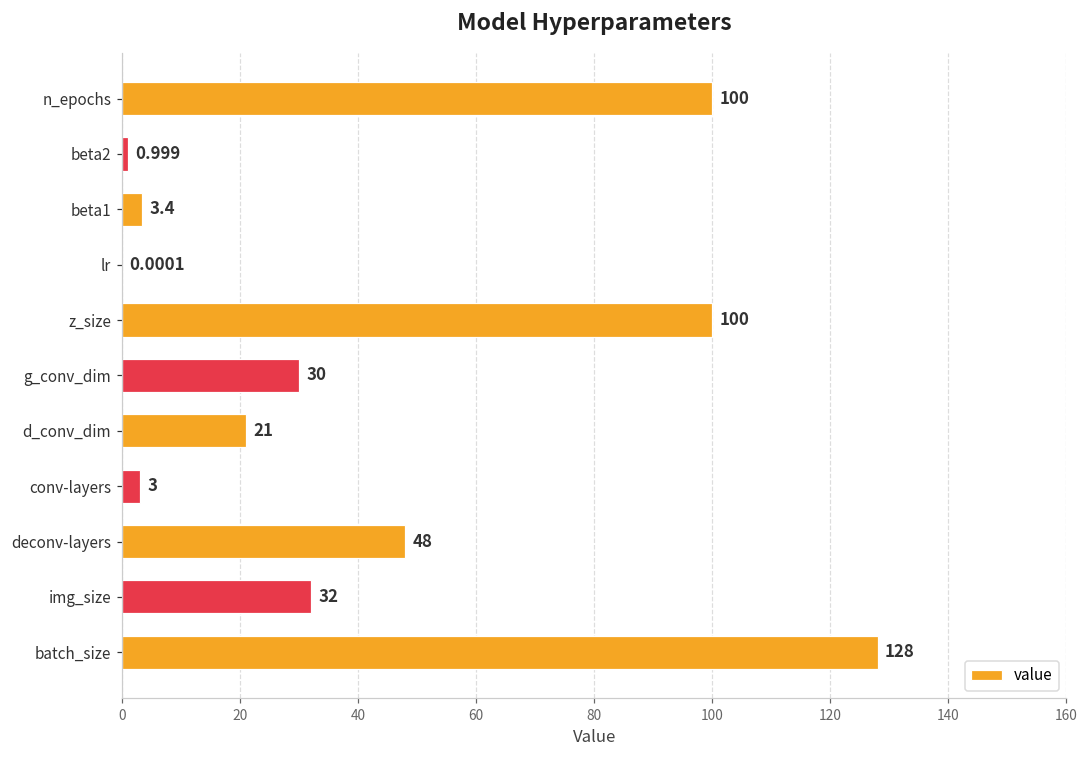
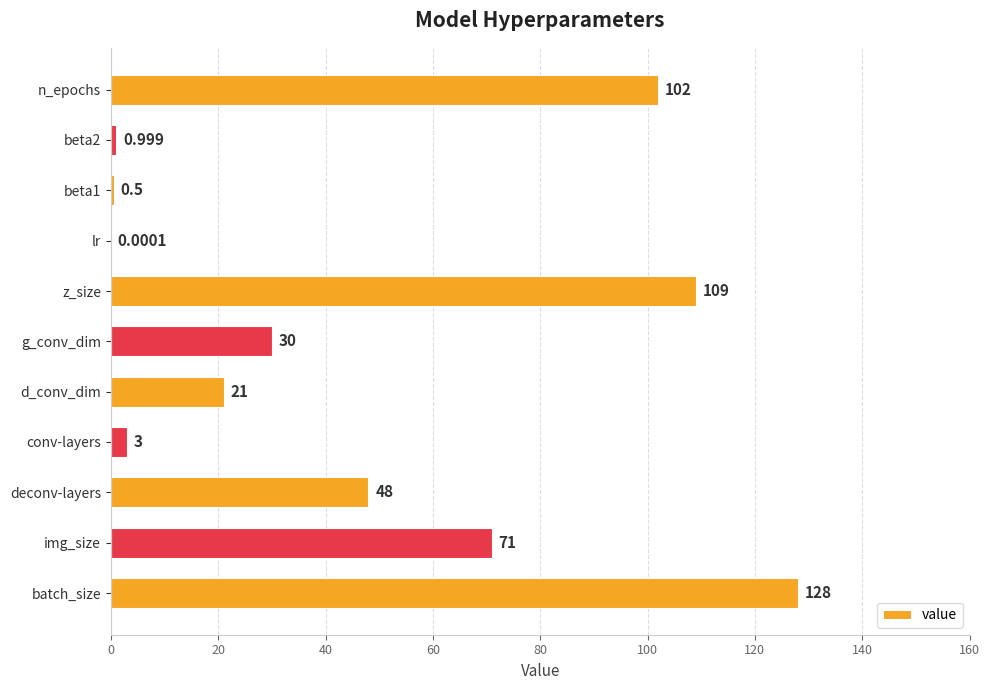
n_epochs: 100 -> 102
beta1: 3.4 -> 0.5
z_size: 100 -> 109
img_size: 32 -> 71
